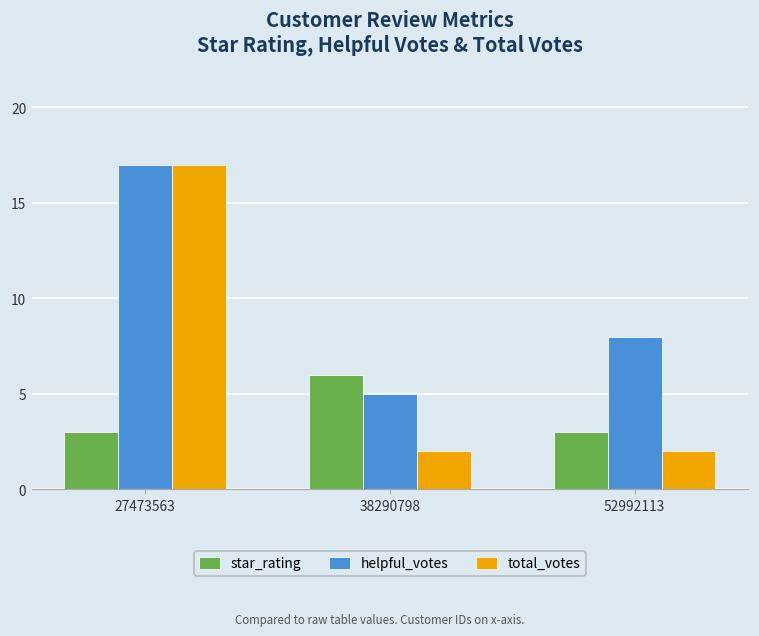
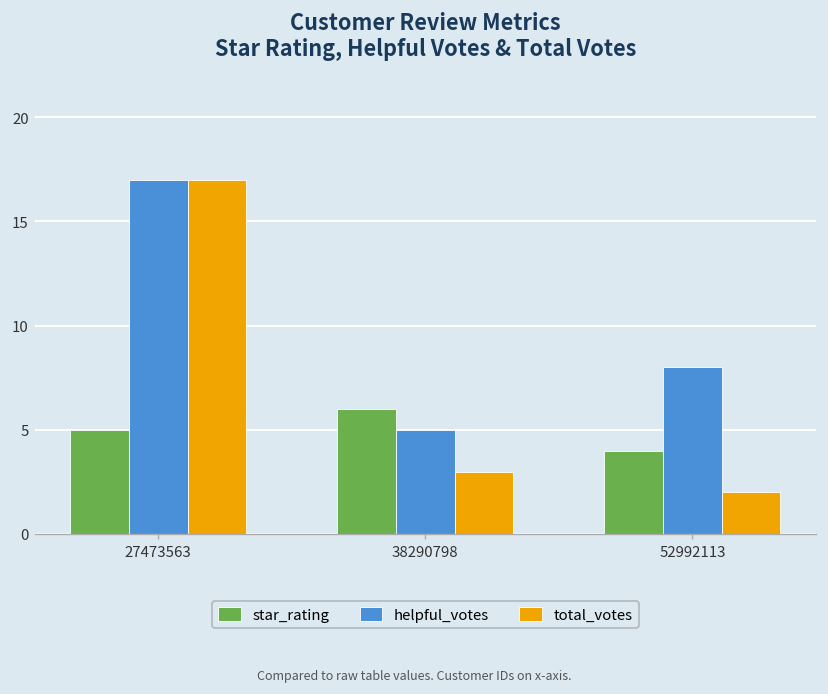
star_rating, 27473563: 3 -> 5
total_votes, 38290798: 2 -> 3
star_rating, 52992113: 3 -> 4
